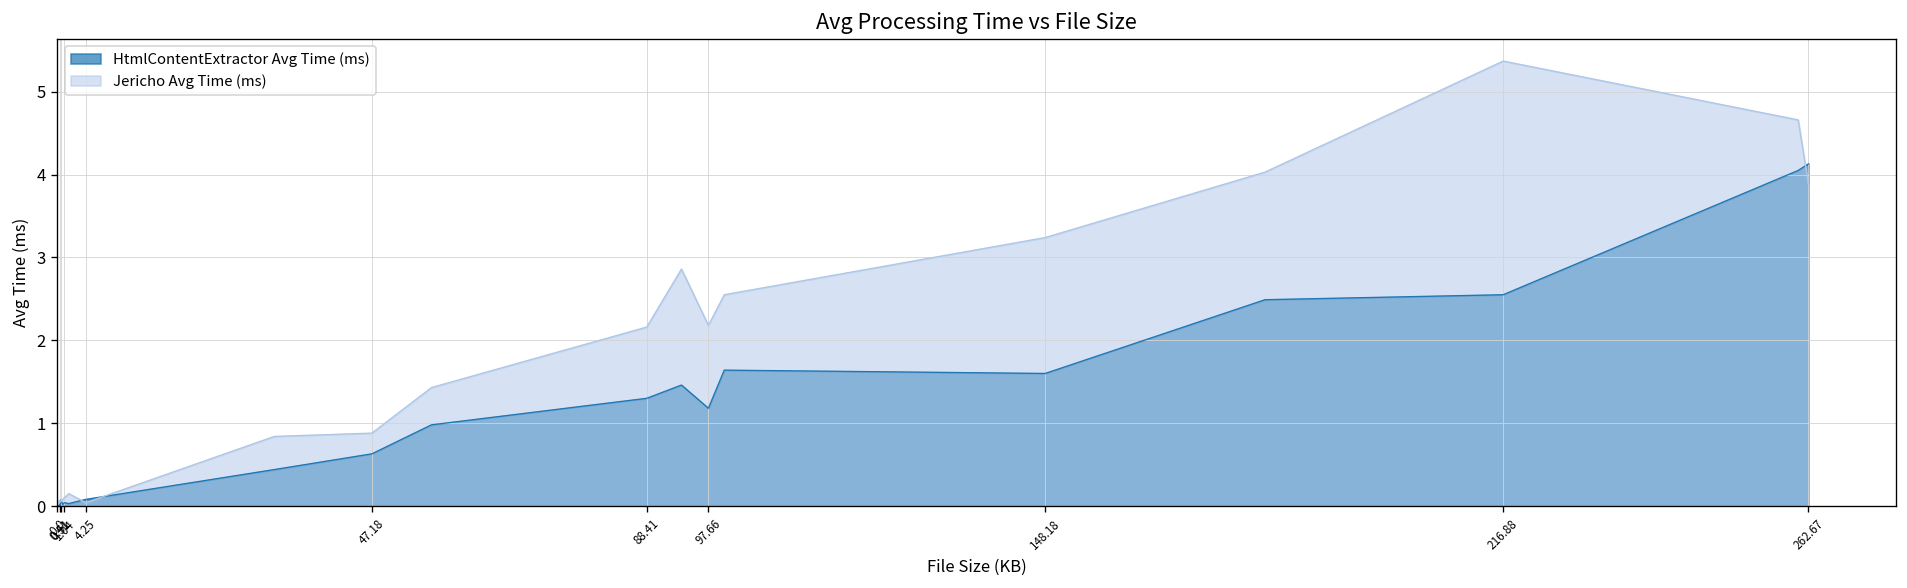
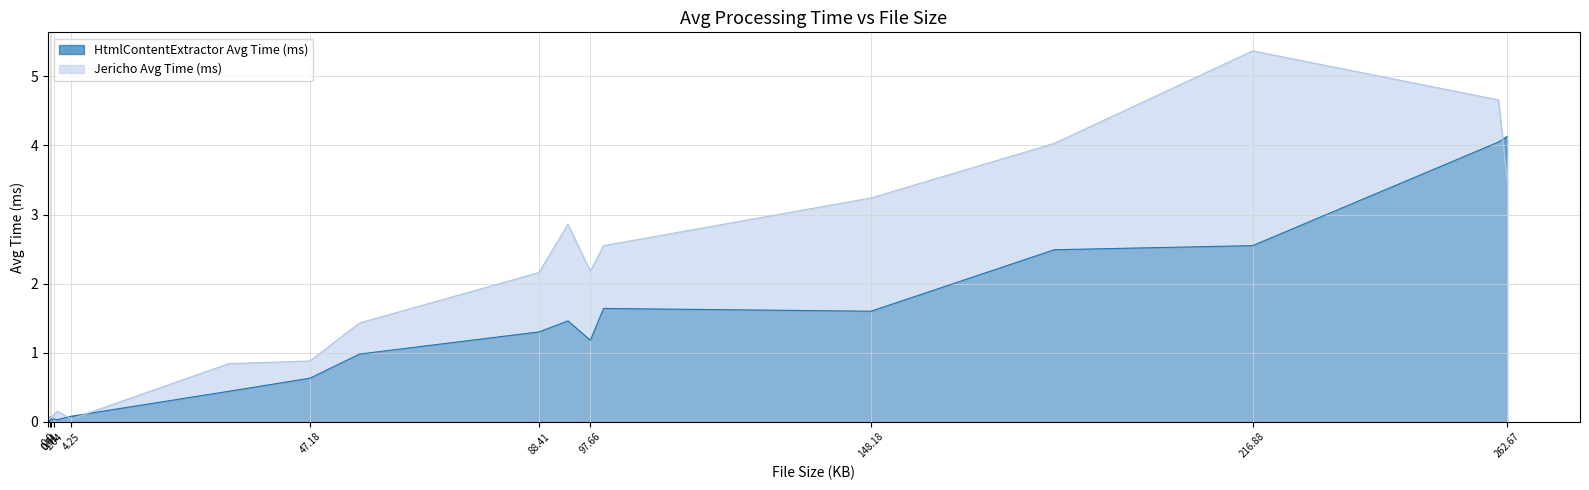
Jericho Avg Time (ms), 262.67: 3.9 -> 3.5
